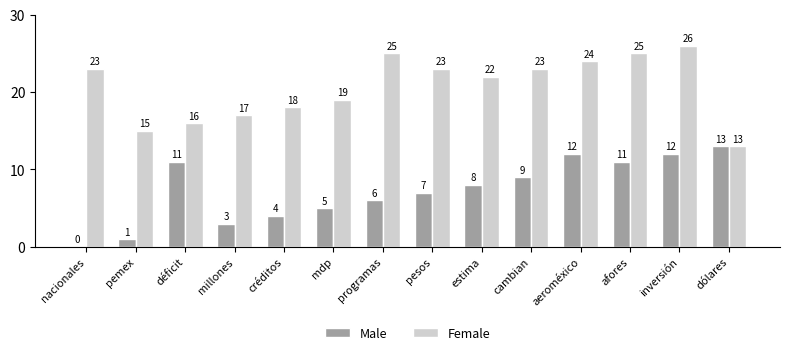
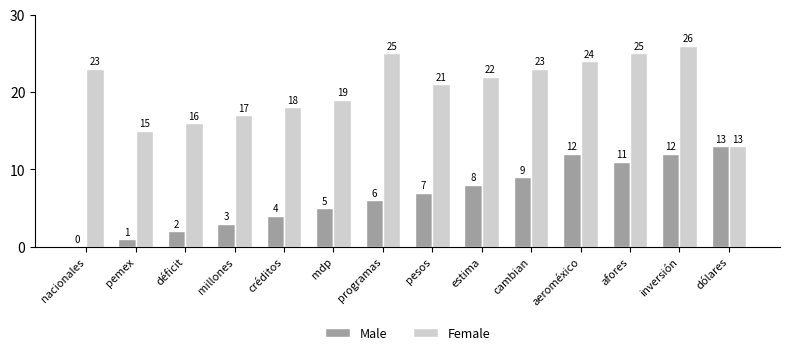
Male, déficit: 11 -> 2
Female, pesos: 23 -> 21
